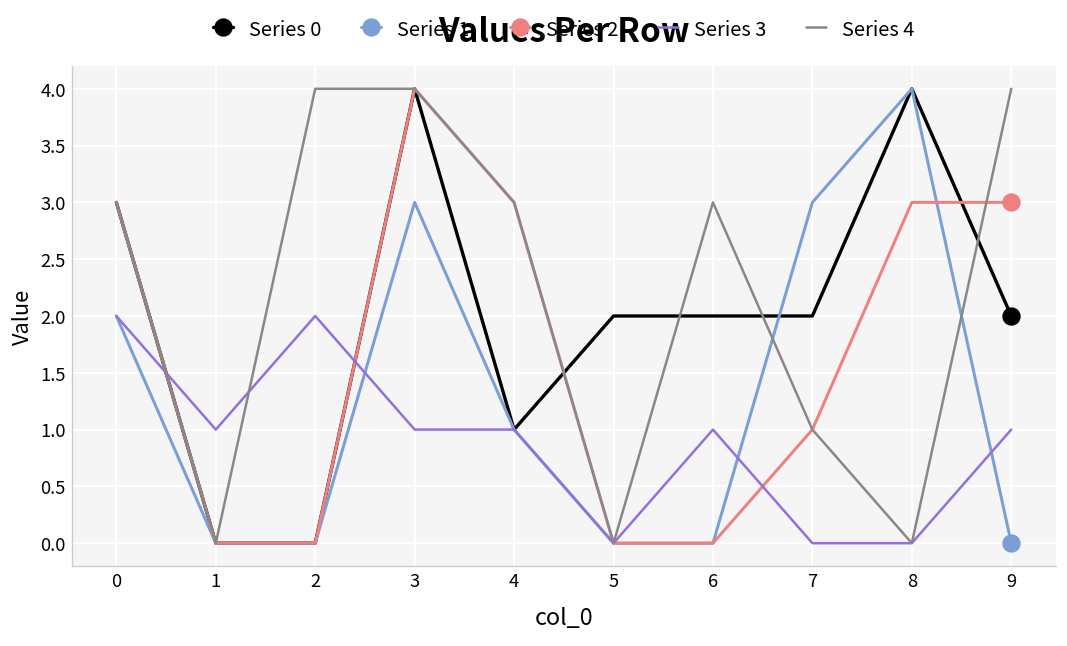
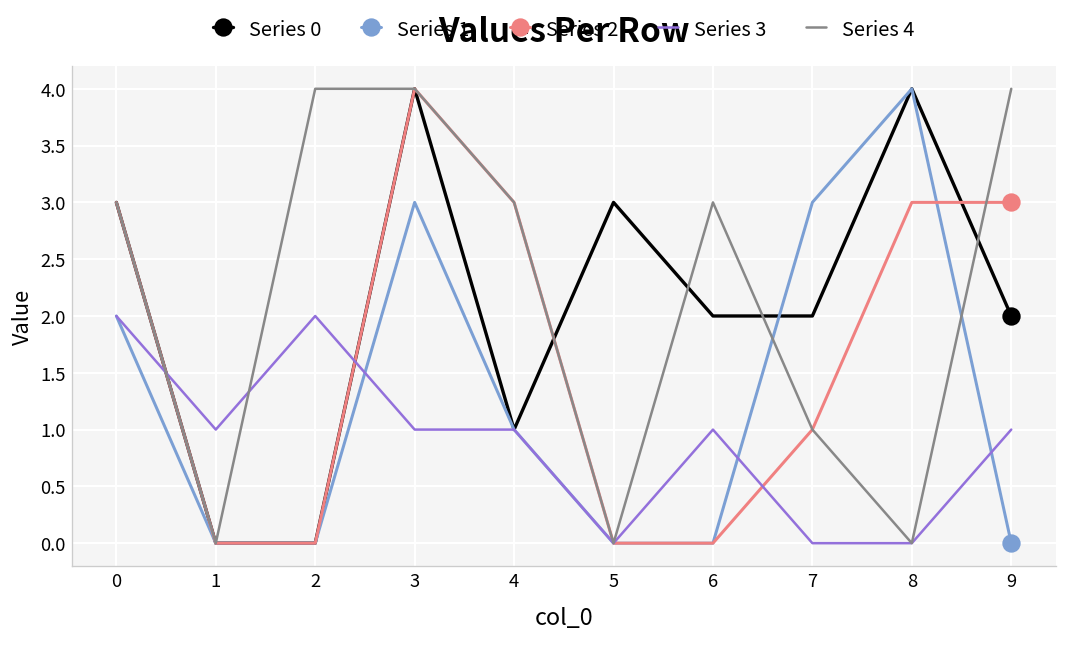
Series 0, 5: 2 -> 3
